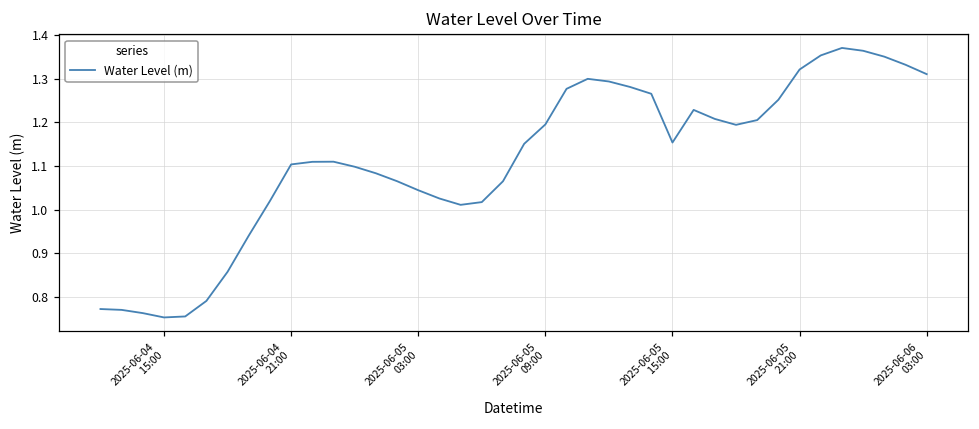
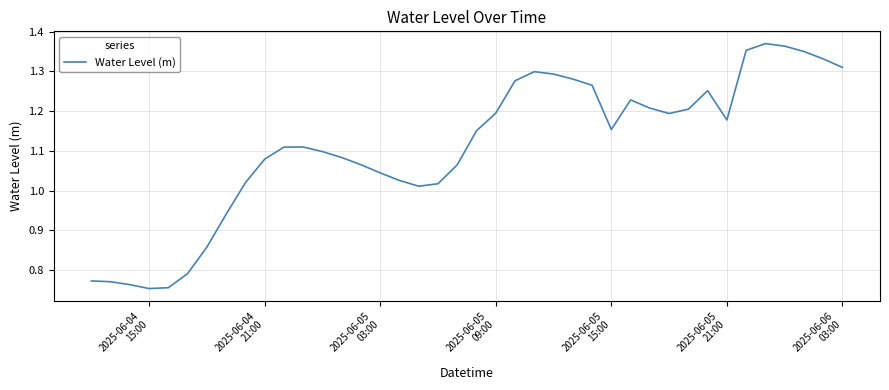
2025-06-04 21:00: 1.10 -> 1.08
2025-06-05 21:00: 1.32 -> 1.18
